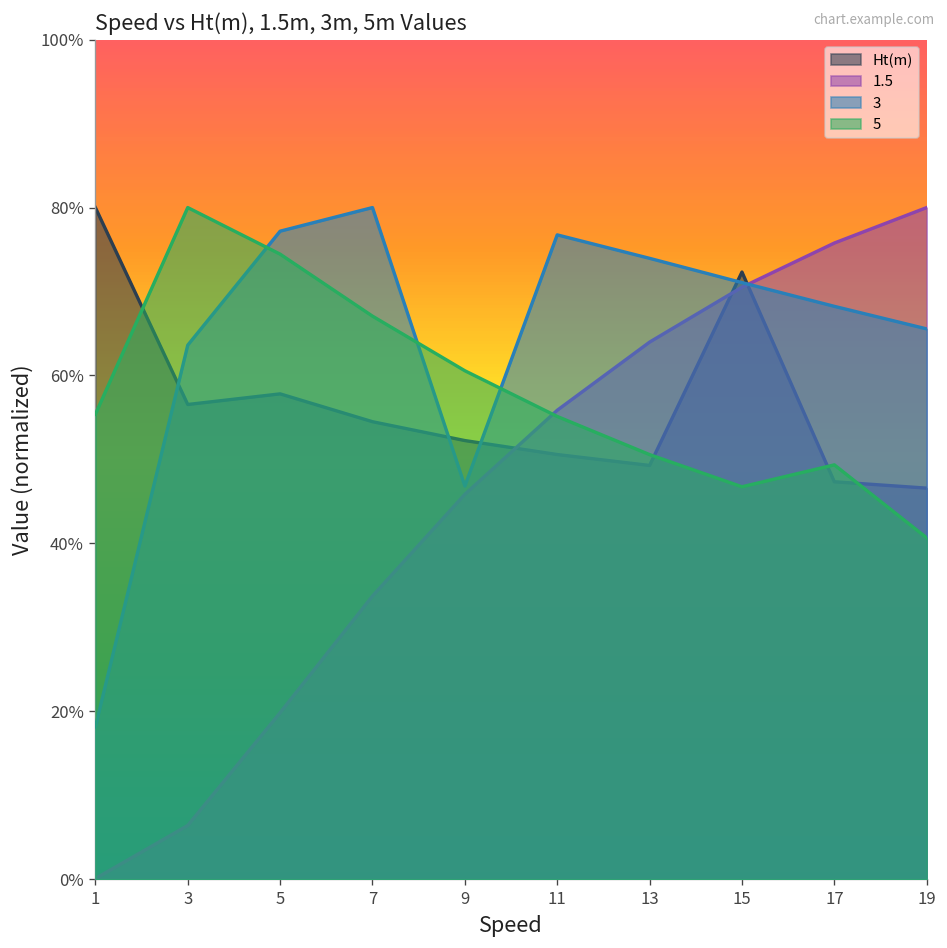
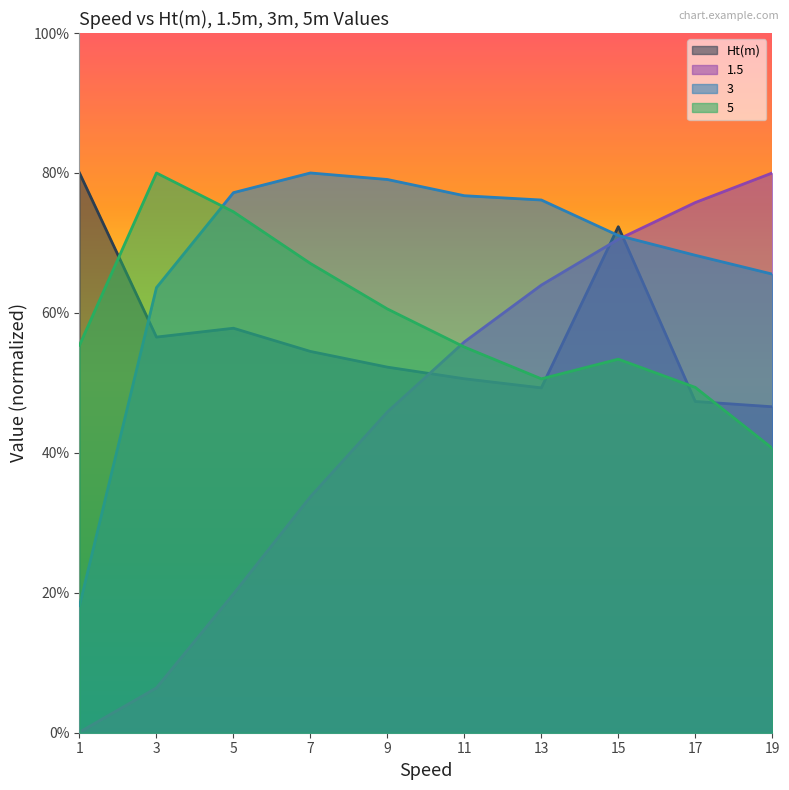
3, 9: 47% -> 79%
3, 13: 74% -> 76%
5, 15: 47% -> 53%
